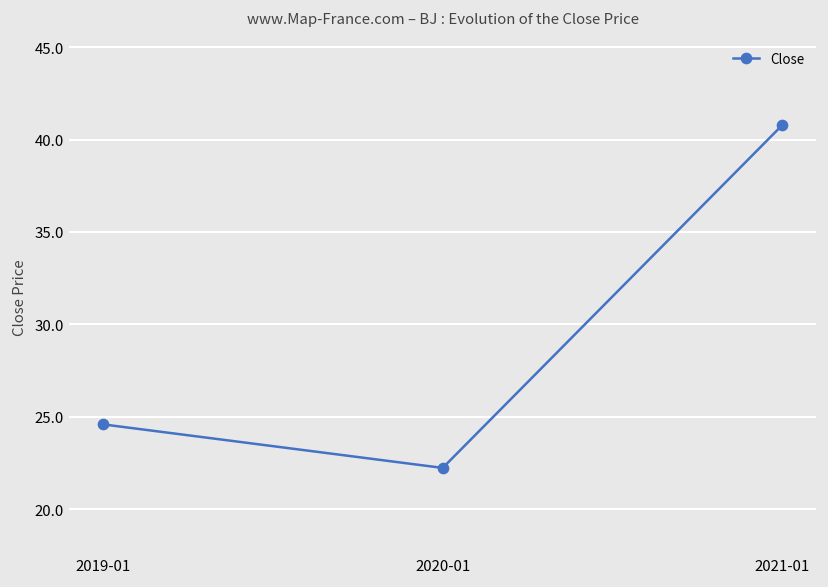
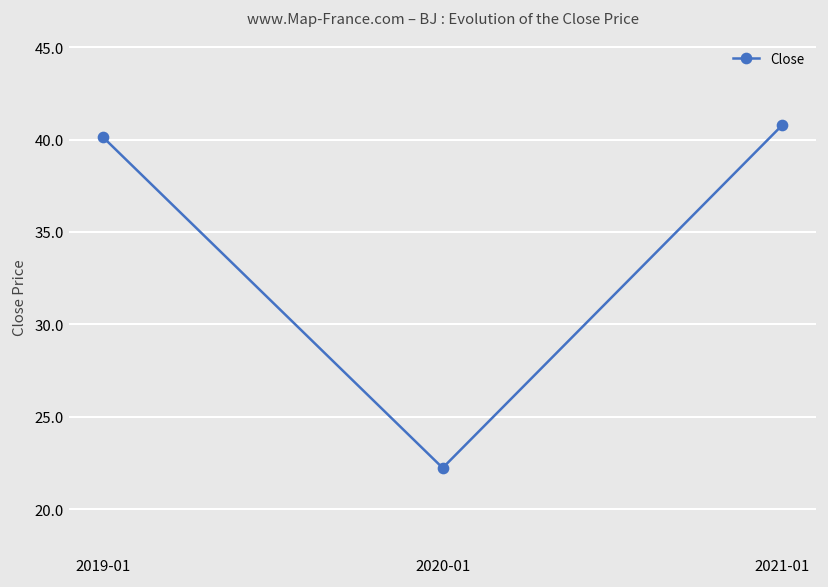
2019-01: 24.6 -> 40.1
